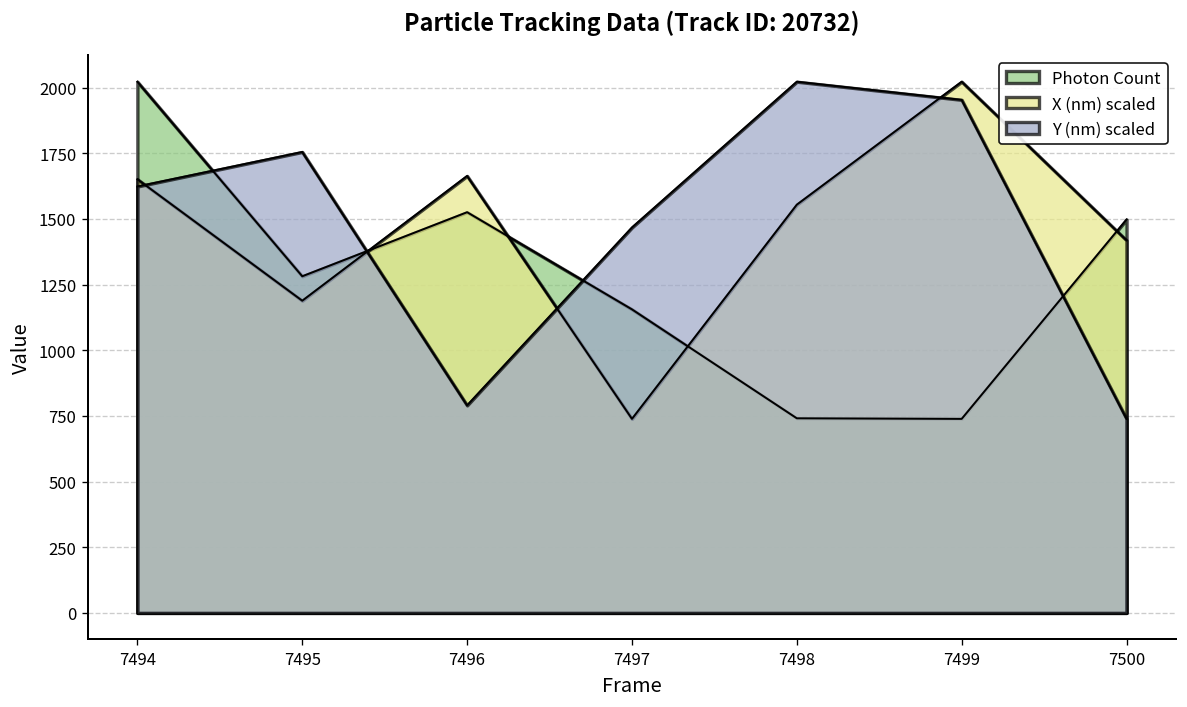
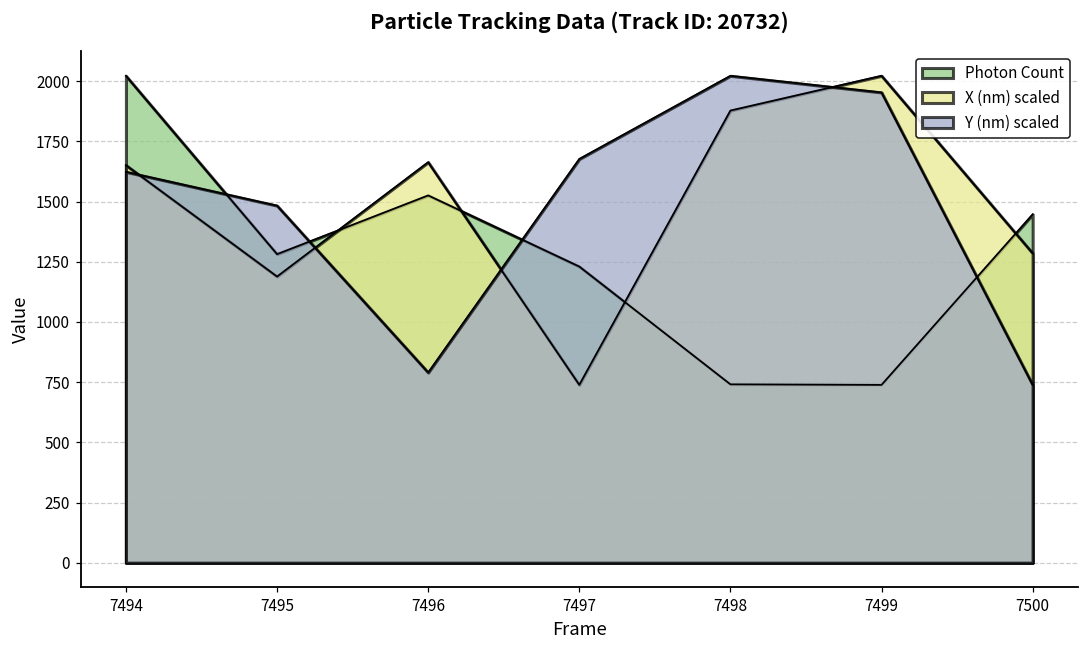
Y (nm) scaled, 7495: 1750 -> 1480
Photon Count, 7497: 1160 -> 1230
Y (nm) scaled, 7497: 1470 -> 1680
X (nm) scaled, 7498: 1550 -> 1880
Photon Count, 7500: 1500 -> 1450
X (nm) scaled, 7500: 1420 -> 1290
